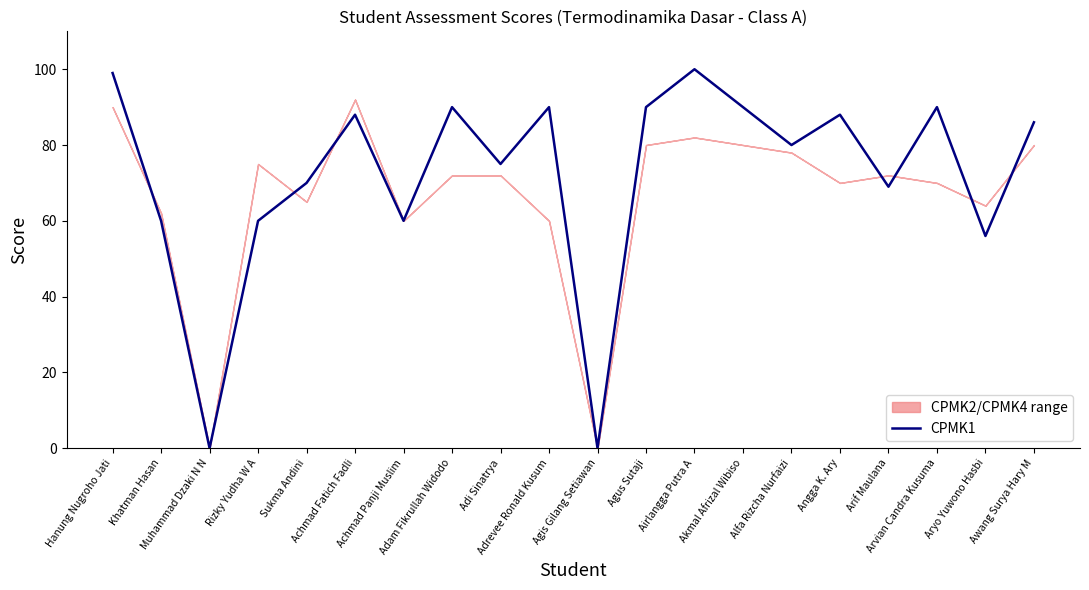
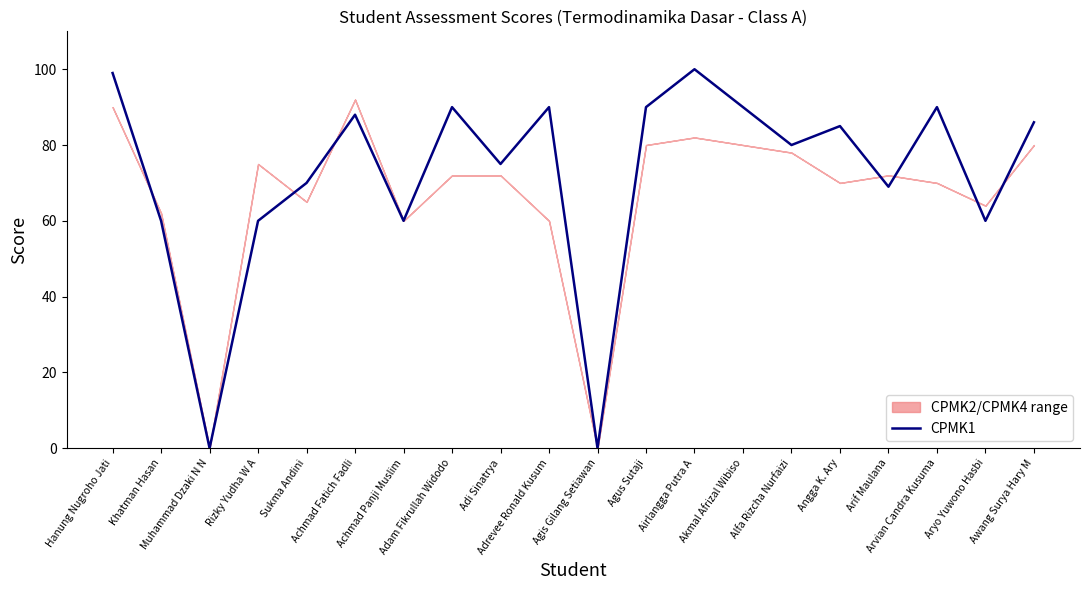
CPMK1, Angga K. Ary: 88 -> 85
CPMK1, Aryo Yuwono Hasbi: 56 -> 60
